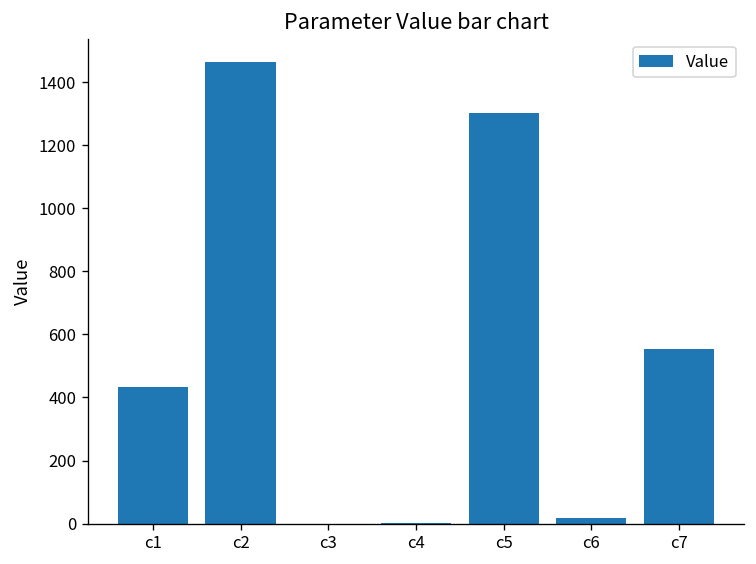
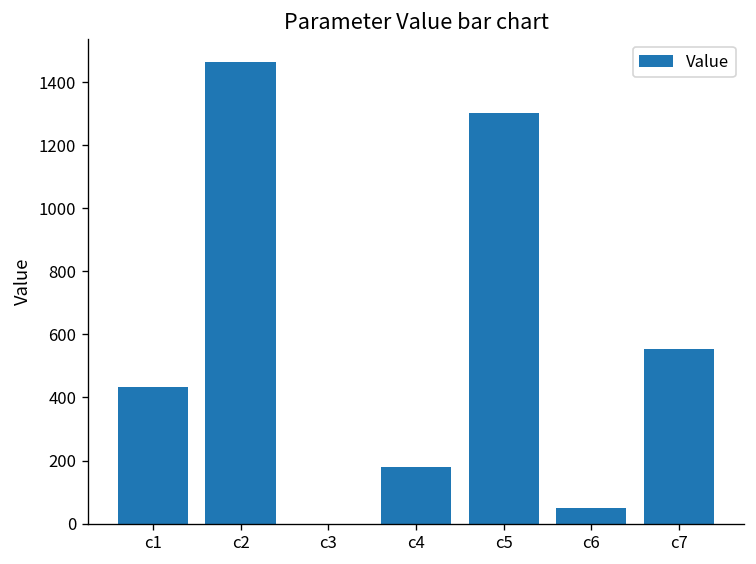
c4: 0 -> 180
c6: 20 -> 50
